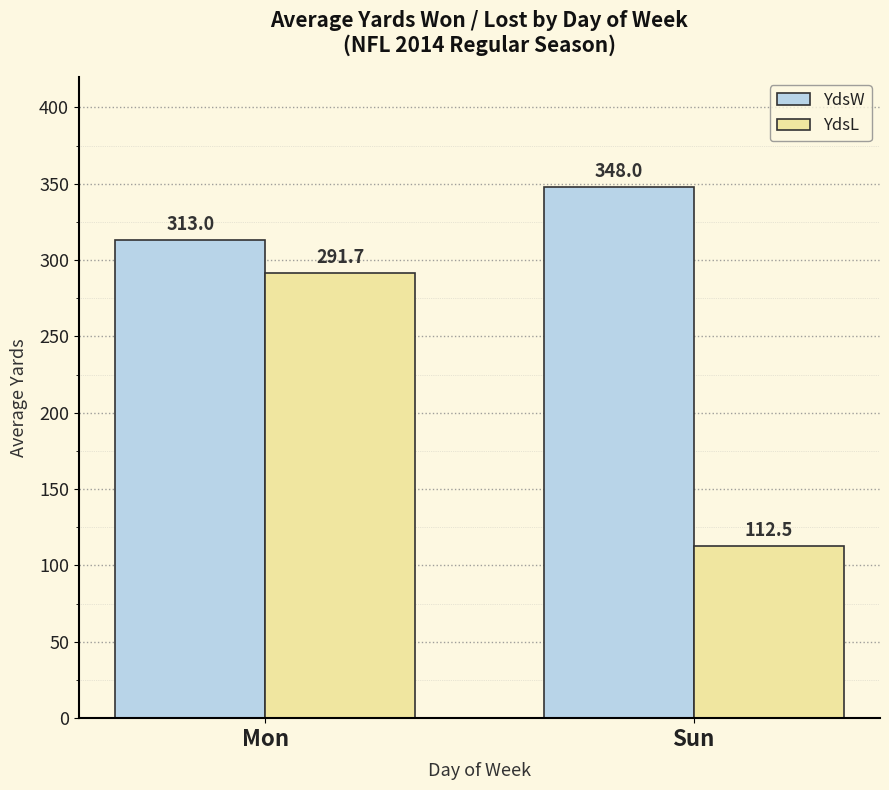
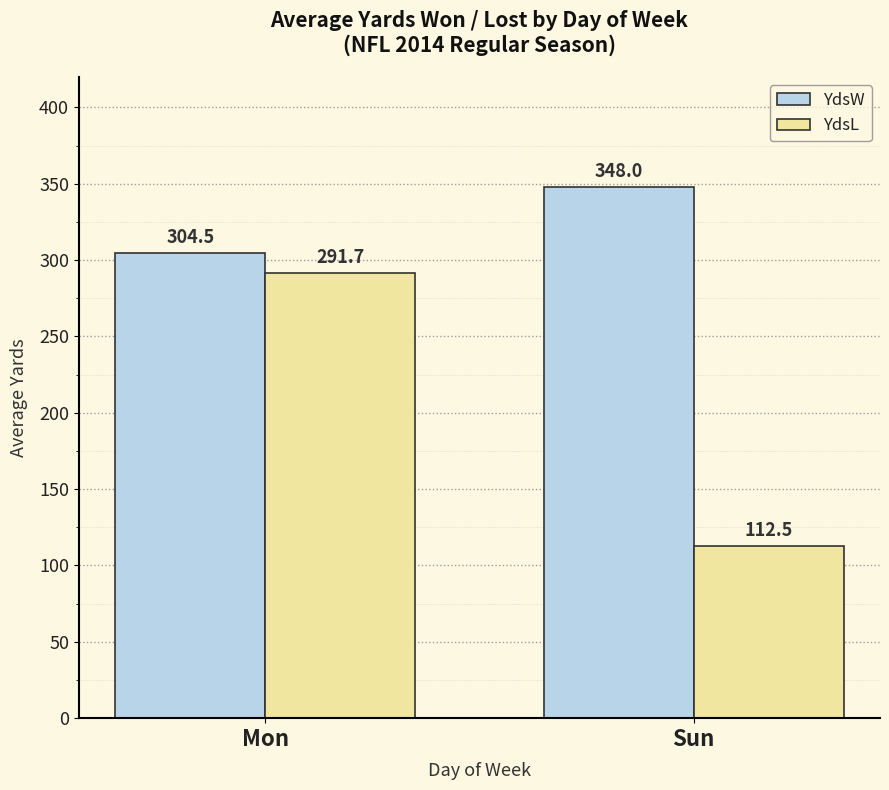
YdsW, Mon: 313.0 -> 304.5
